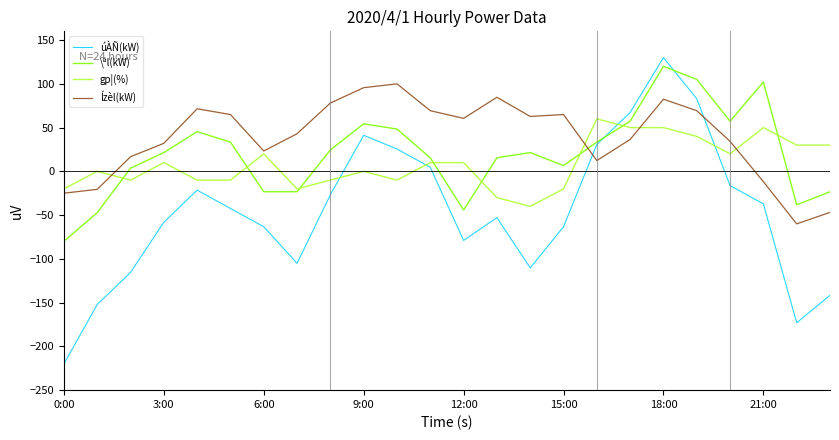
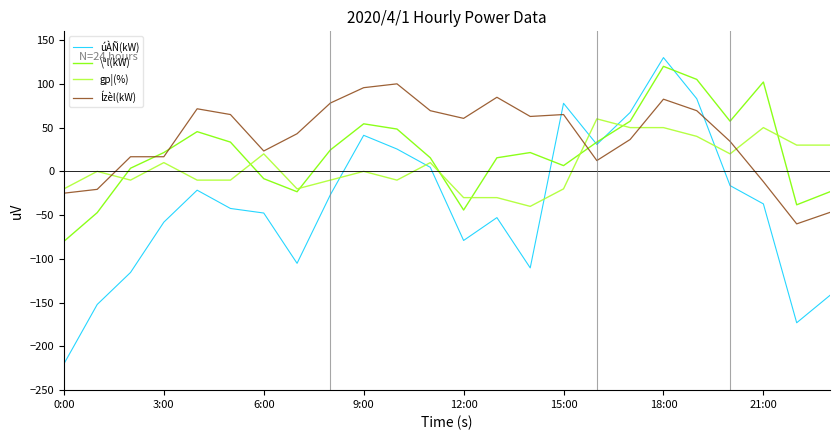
Ízèl(kW), 3:00: 30 -> 20
úÀÑ(kW), 6:00: -60 -> -50
\ªl(kW), 6:00: -20 -> -10
gp¦(%), 12:00: 10 -> -30
úÀÑ(kW), 15:00: -60 -> 80
